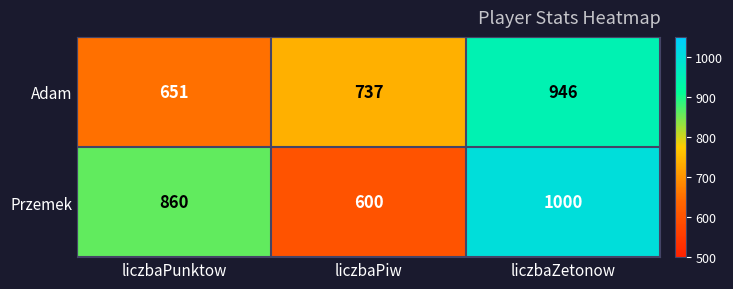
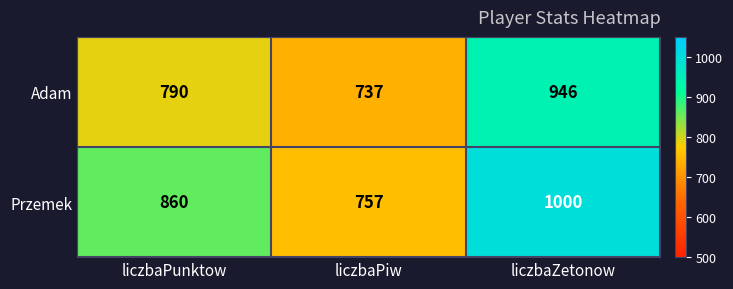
Adam, liczbaPunktow: 651 -> 790
Przemek, liczbaPiw: 600 -> 757
